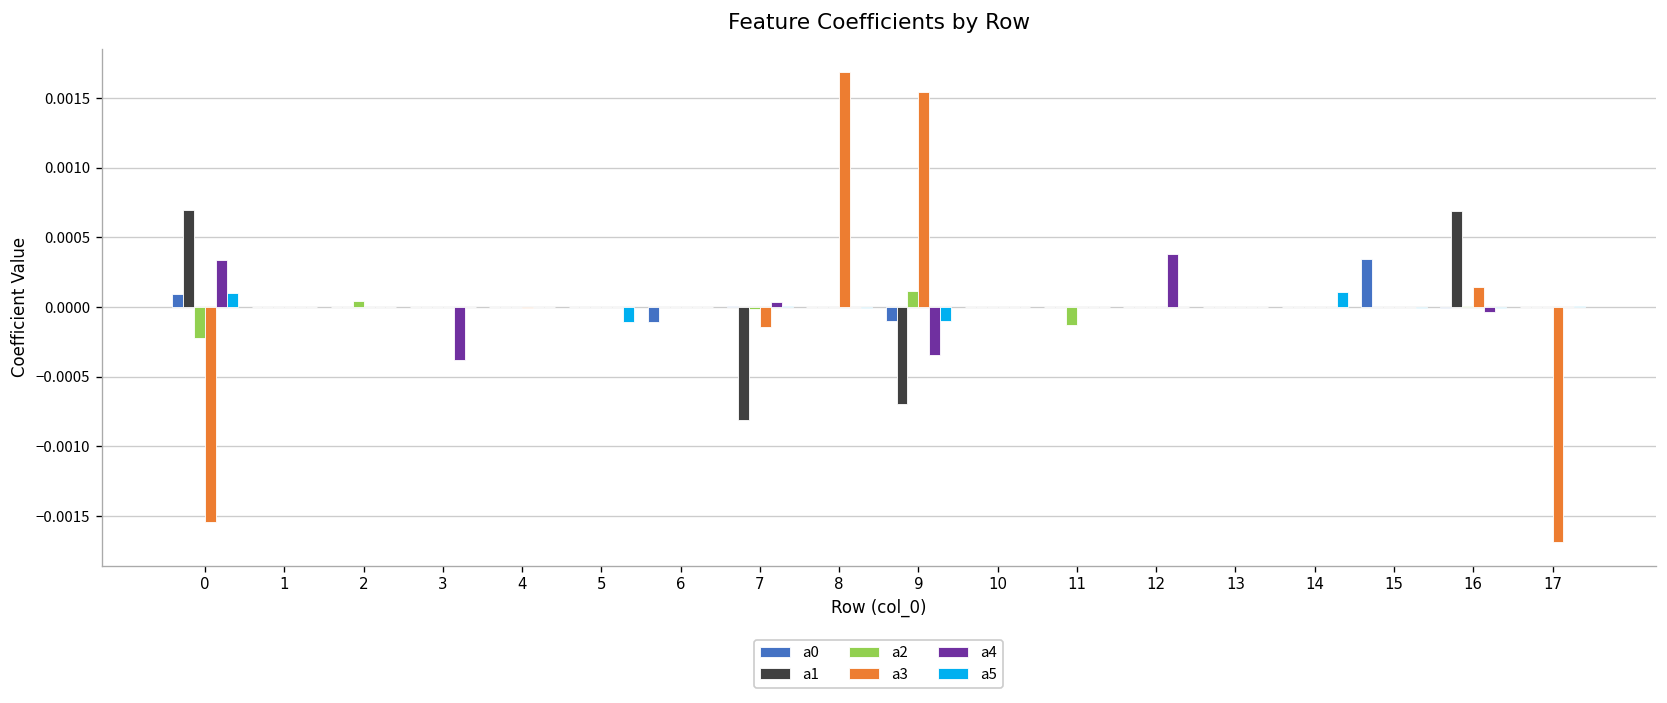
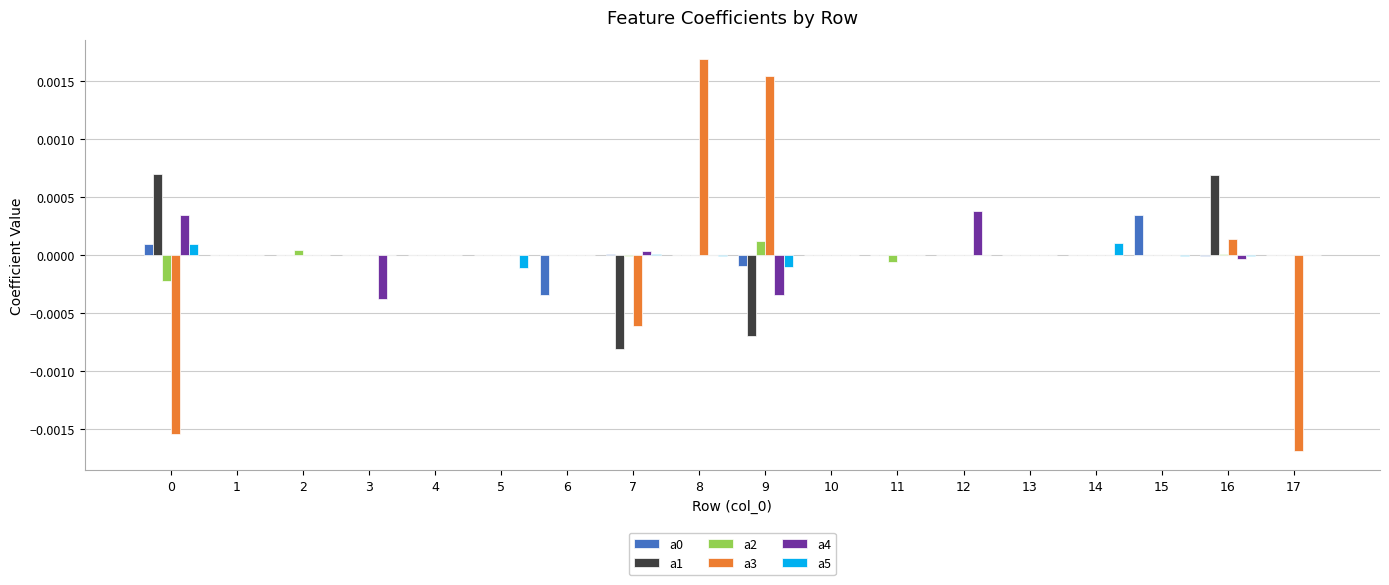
a0, 6: -0.00011 -> -0.00034
a3, 7: -0.00014 -> -0.00061
a2, 11: -0.00013 -> -0.00006
